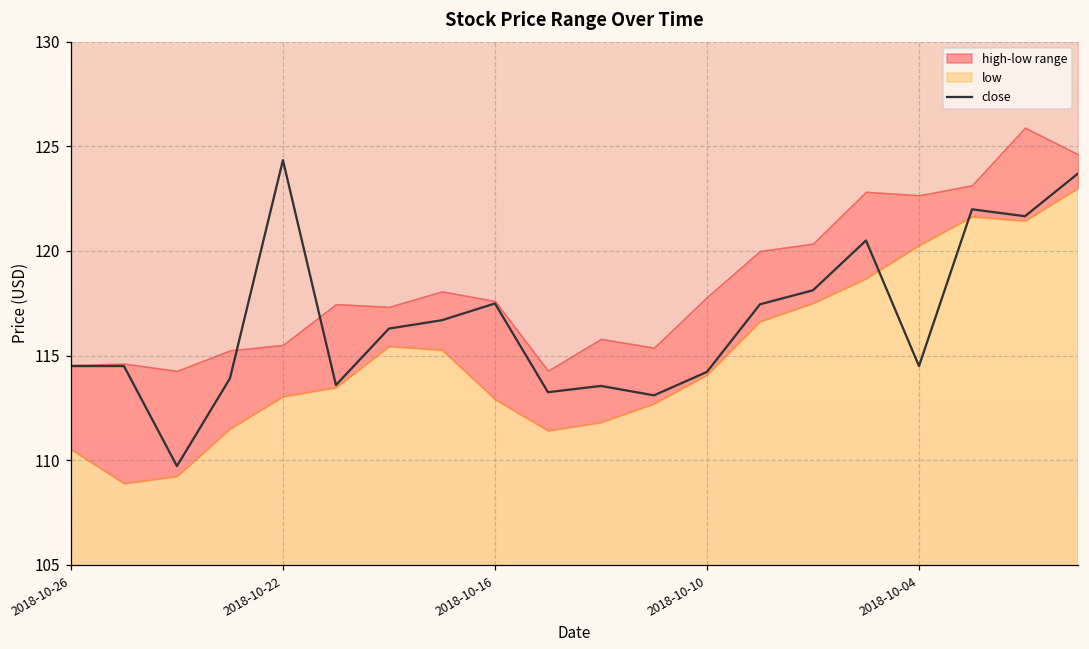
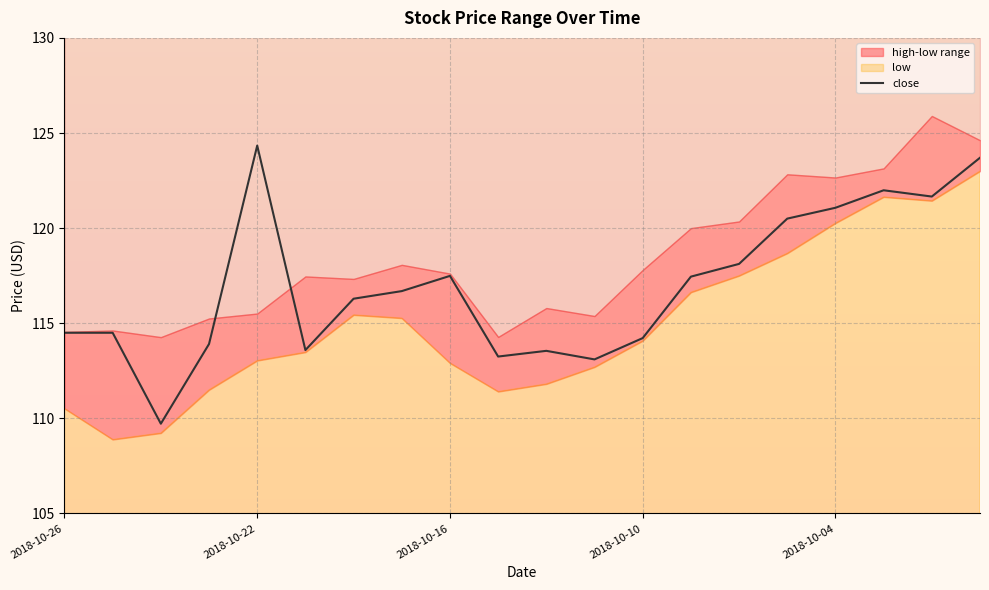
close, 2018-10-04: 114.5 -> 121.1
